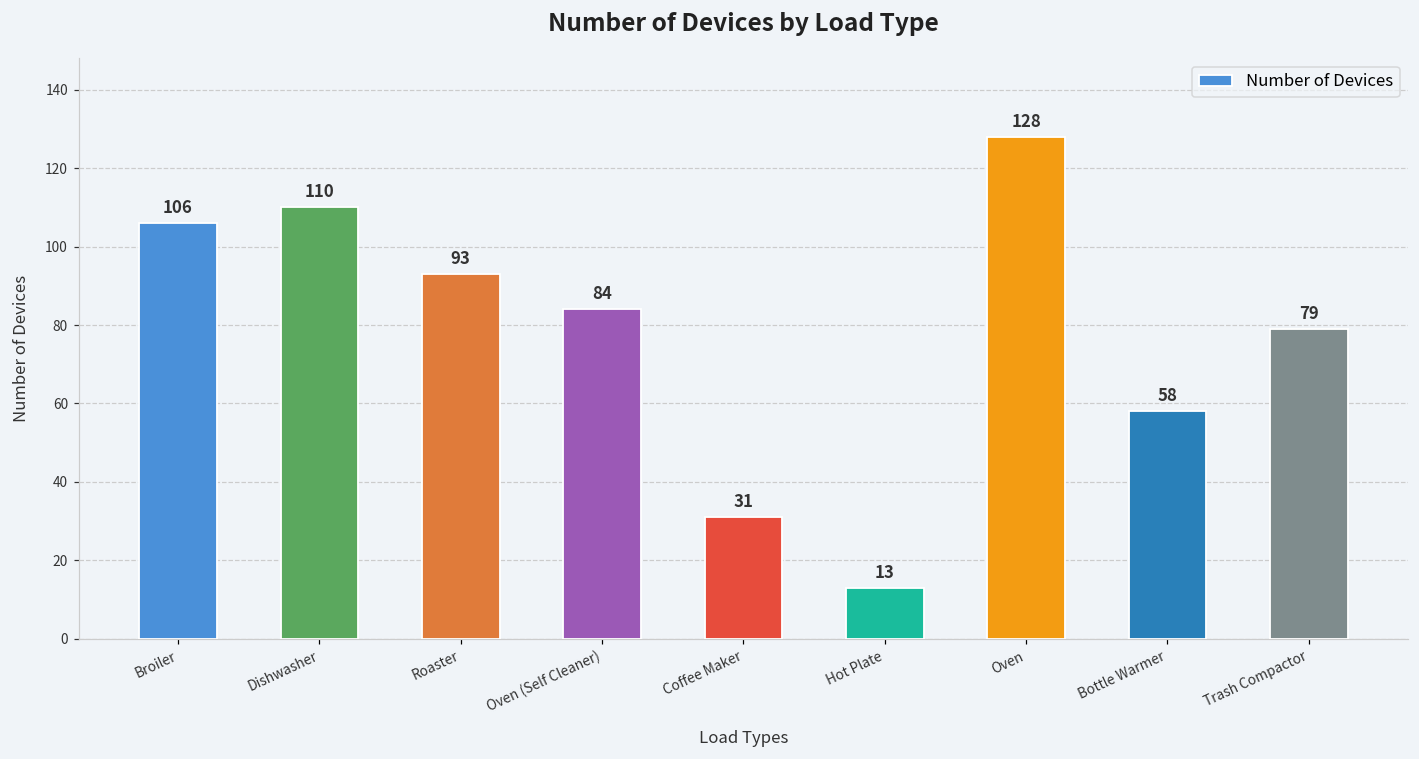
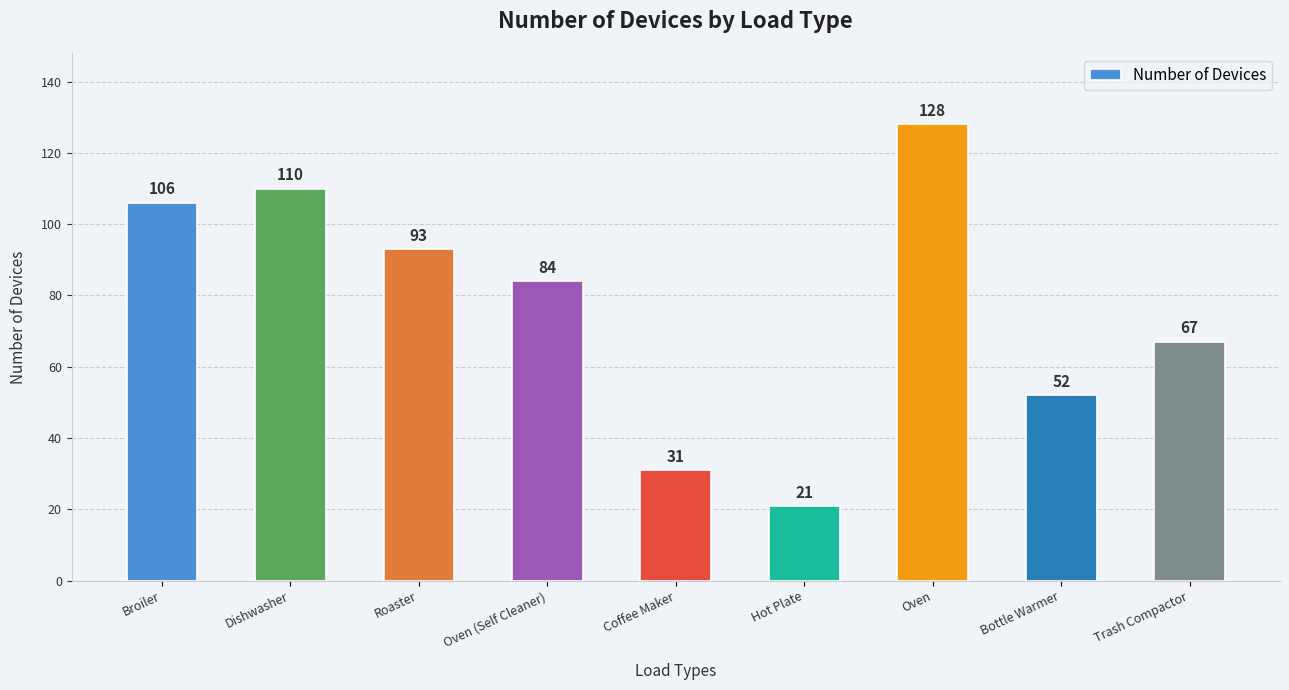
Hot Plate: 13 -> 21
Bottle Warmer: 58 -> 52
Trash Compactor: 79 -> 67
